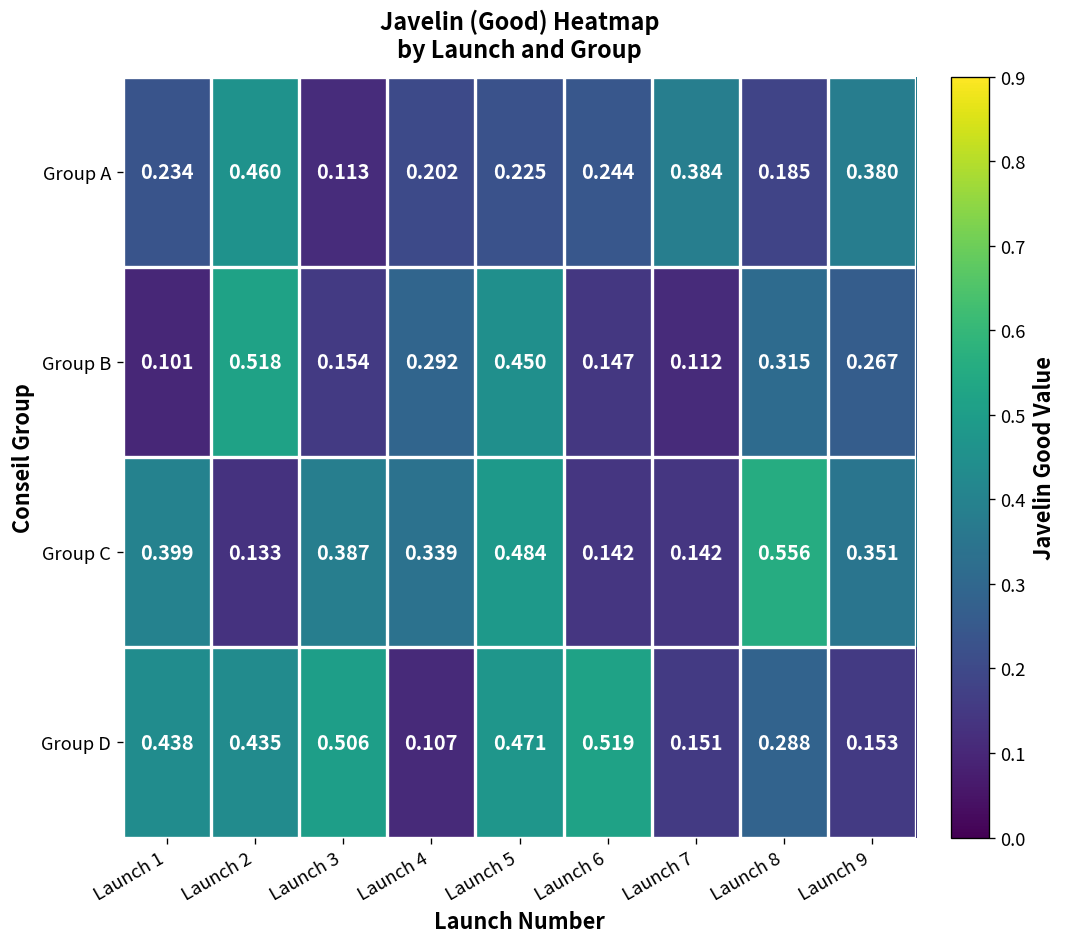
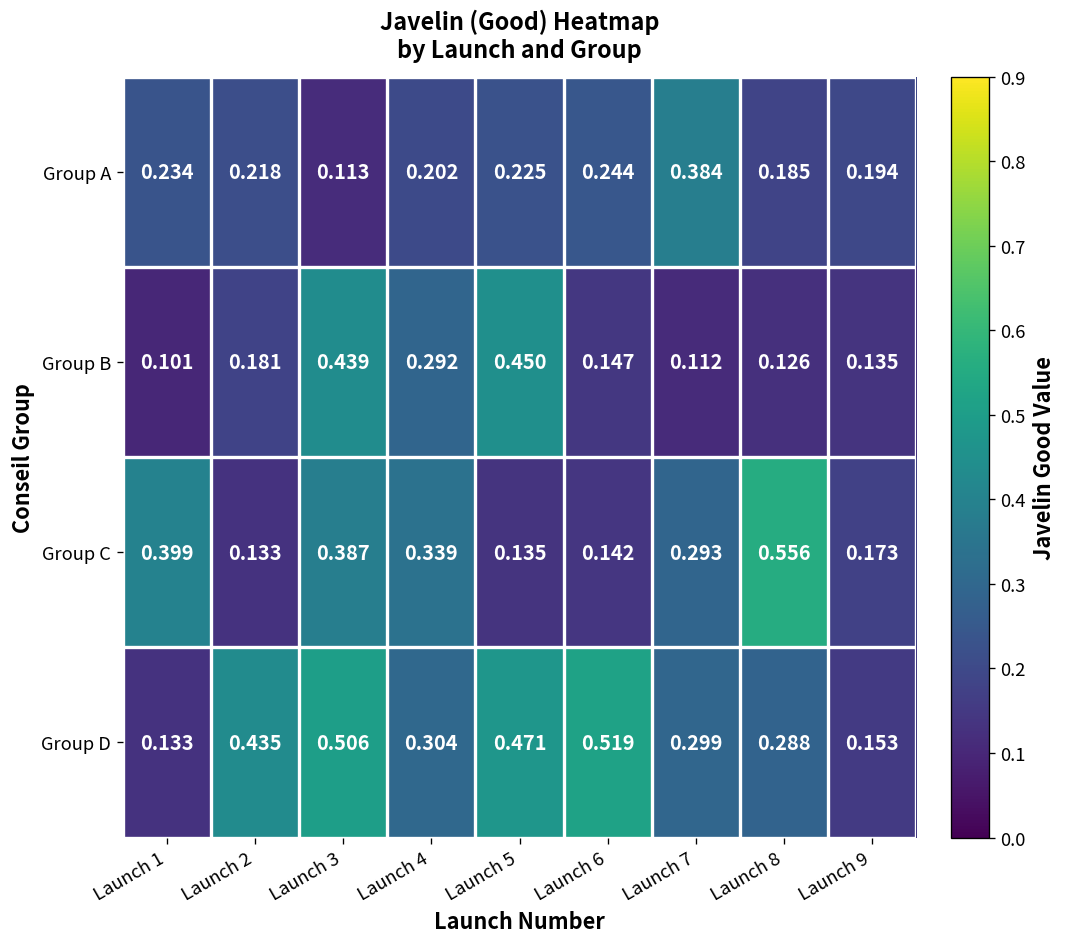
Group A, Launch 2: 0.460 -> 0.218
Group A, Launch 9: 0.380 -> 0.194
Group B, Launch 2: 0.518 -> 0.181
Group B, Launch 3: 0.154 -> 0.439
Group B, Launch 8: 0.315 -> 0.126
Group B, Launch 9: 0.267 -> 0.135
Group C, Launch 5: 0.484 -> 0.135
Group C, Launch 7: 0.142 -> 0.293
Group C, Launch 9: 0.351 -> 0.173
Group D, Launch 1: 0.438 -> 0.133
Group D, Launch 4: 0.107 -> 0.304
Group D, Launch 7: 0.151 -> 0.299
